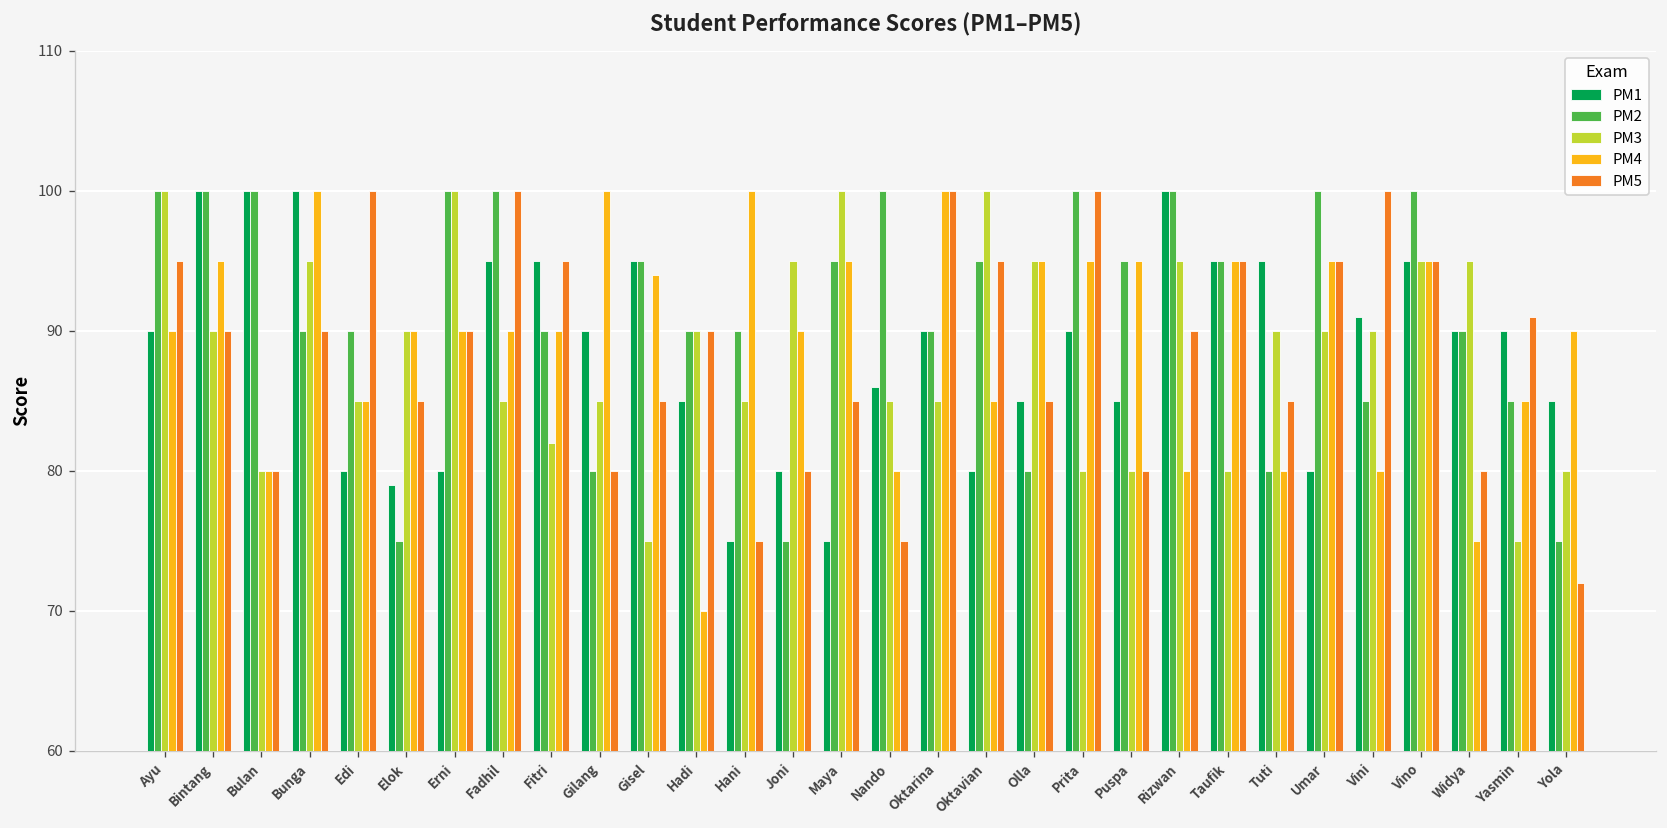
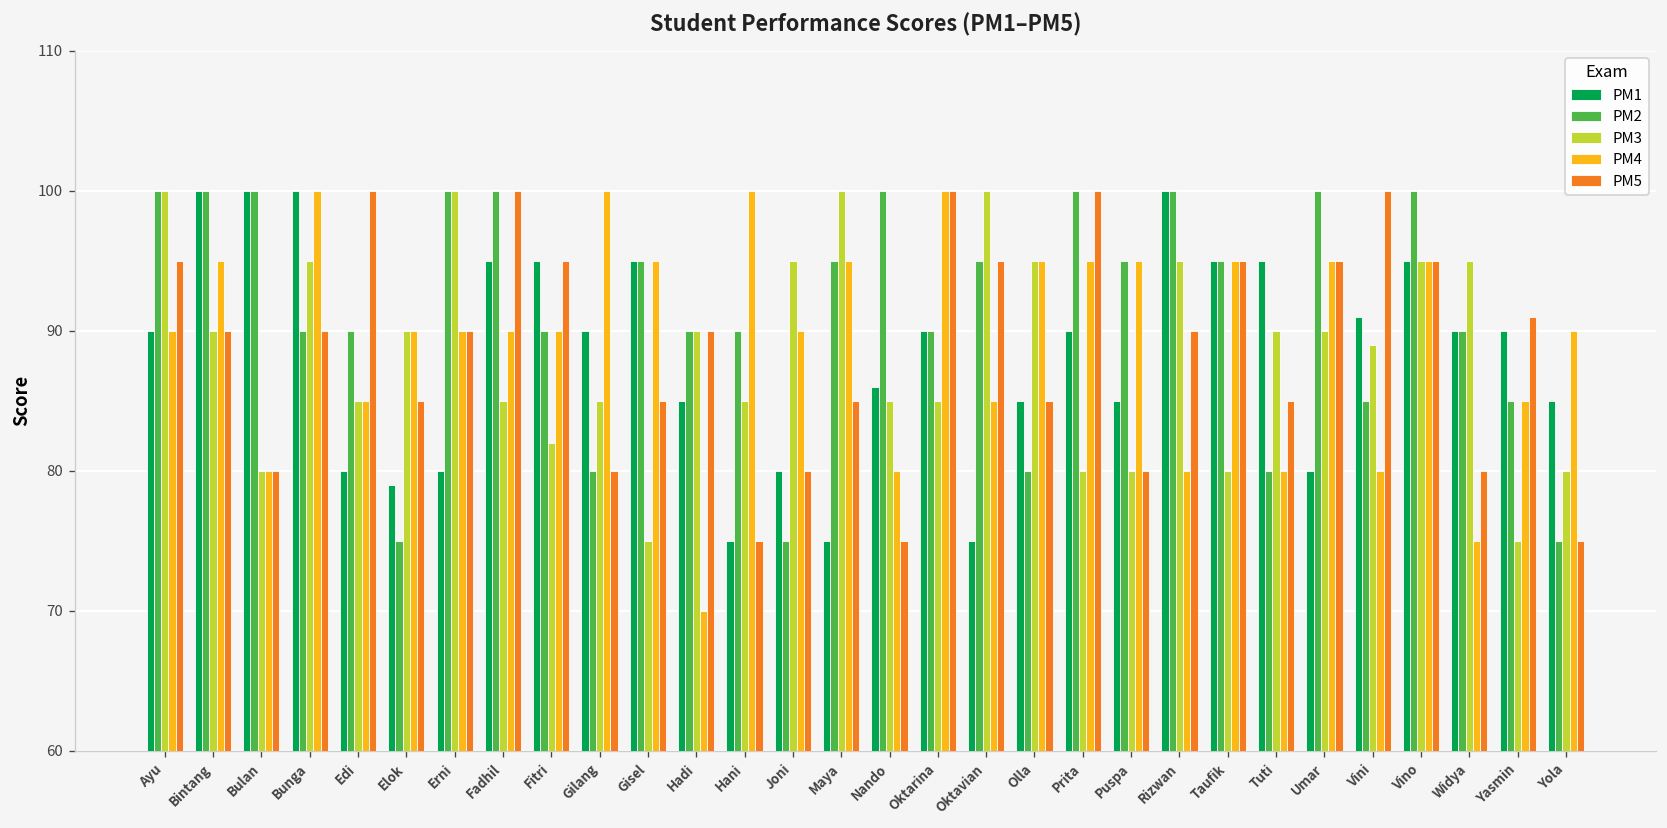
PM4, Gisel: 94 -> 95
PM1, Oktavian: 80 -> 75
PM3, Vini: 90 -> 89
PM5, Yola: 72 -> 75
